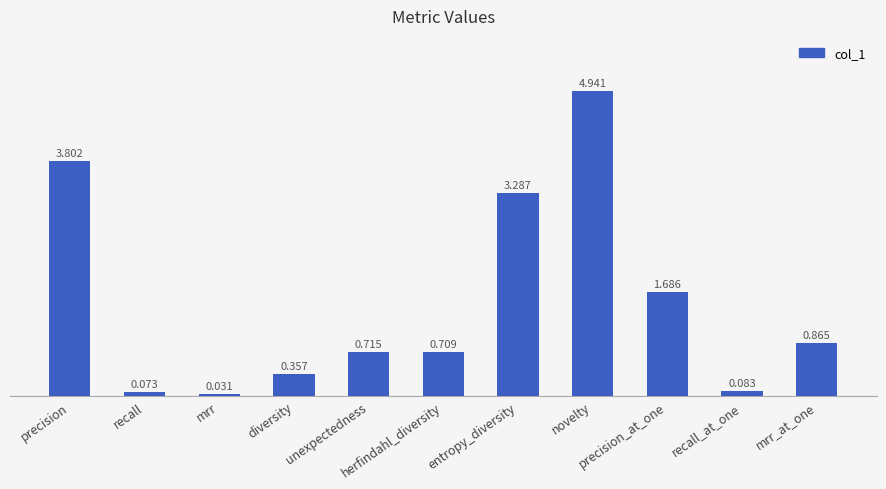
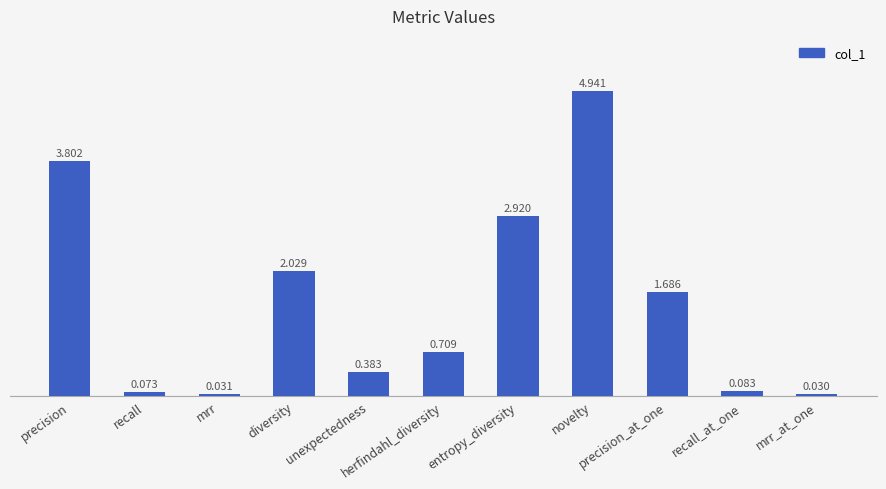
diversity: 0.357 -> 2.029
unexpectedness: 0.715 -> 0.383
entropy_diversity: 3.287 -> 2.920
mrr_at_one: 0.865 -> 0.030
